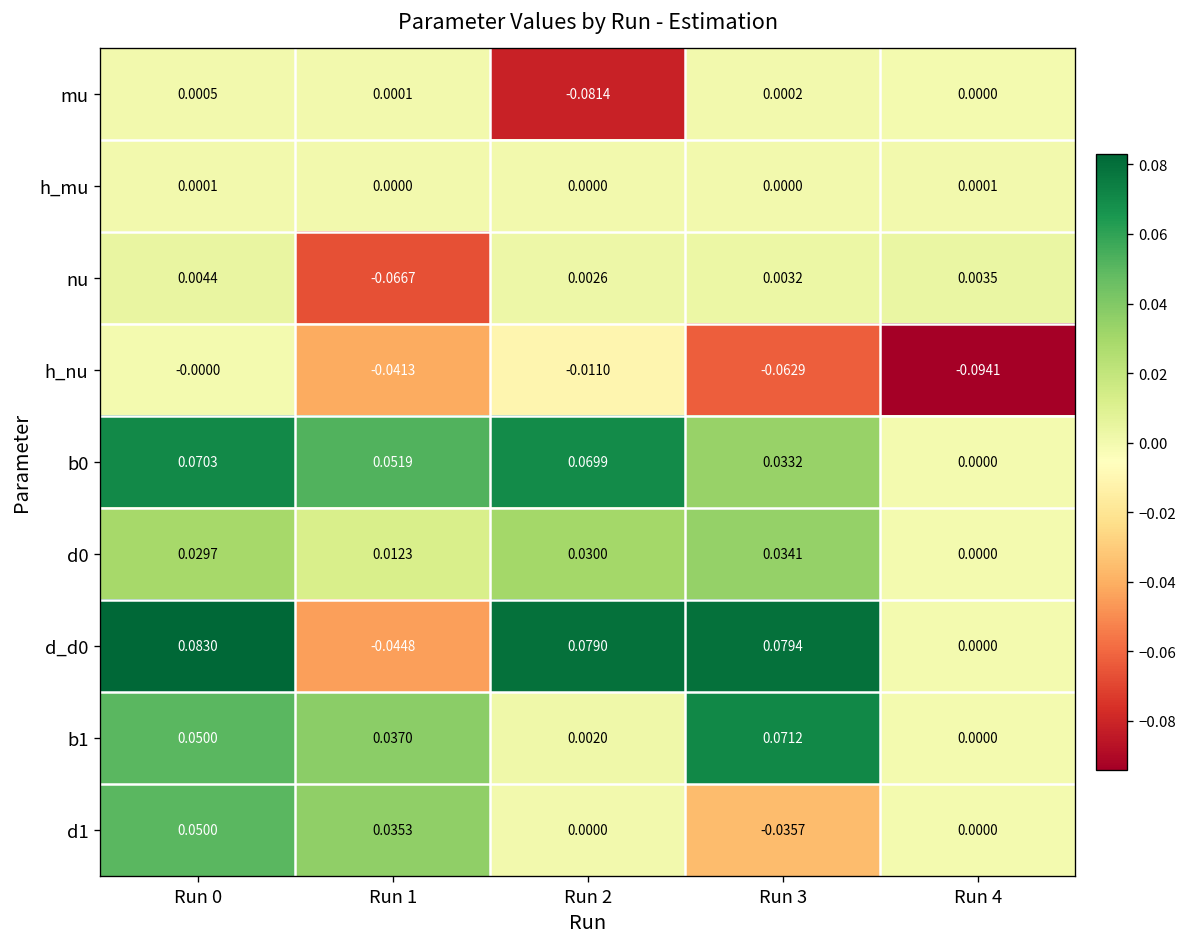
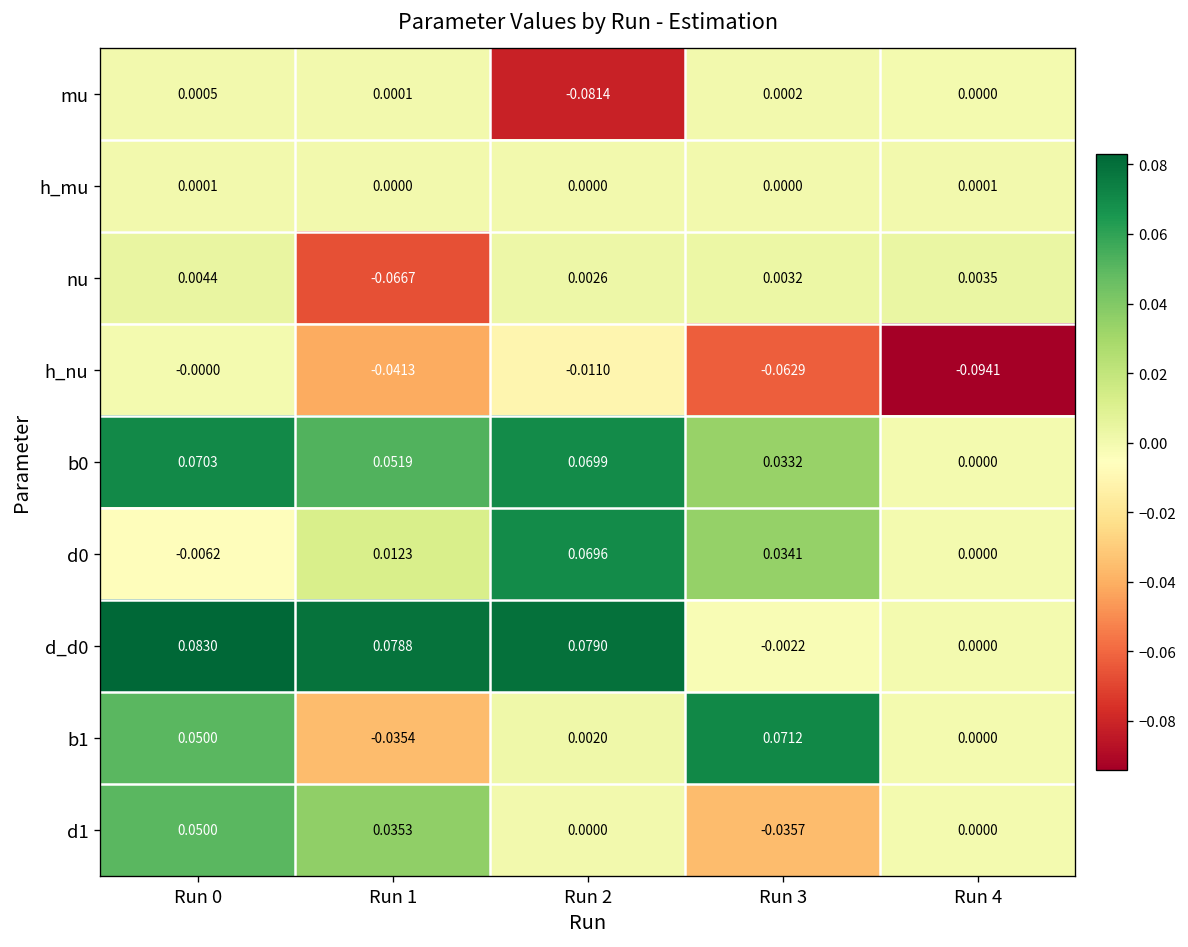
d0, Run 0: 0.0297 -> -0.0062
d0, Run 2: 0.0300 -> 0.0696
d_d0, Run 1: -0.0448 -> 0.0788
d_d0, Run 3: 0.0794 -> -0.0022
b1, Run 1: 0.0370 -> -0.0354
